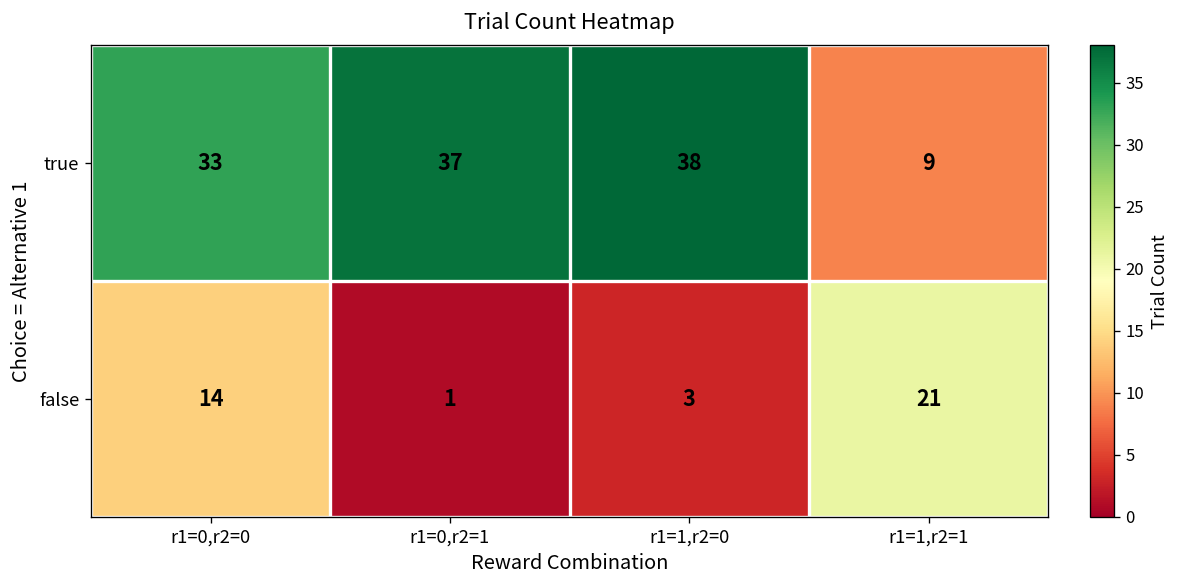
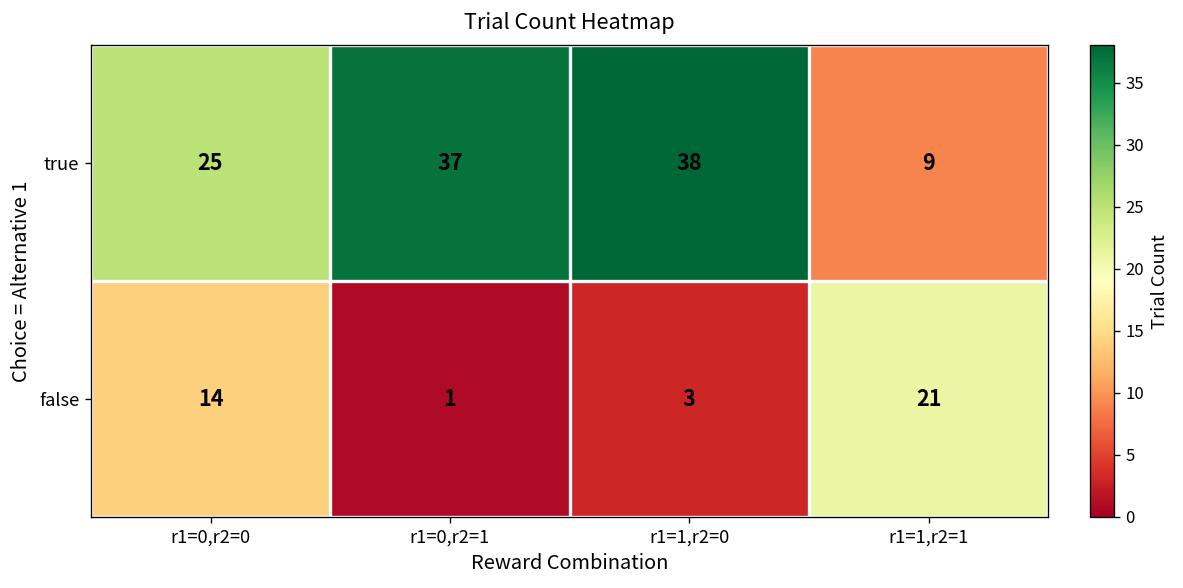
true, r1=0,r2=0: 33 -> 25
